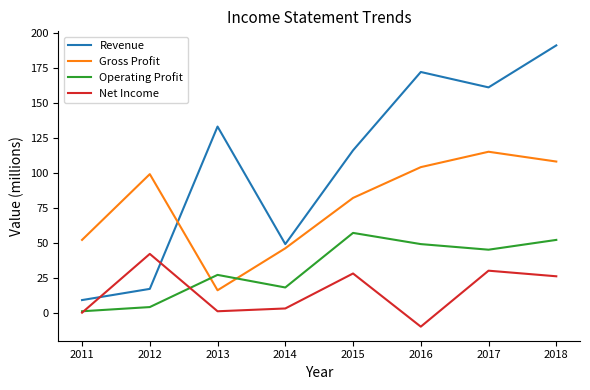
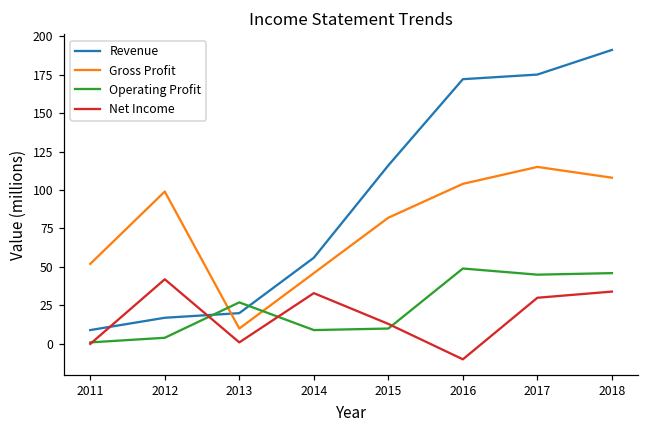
Revenue, 2013: 133 -> 20
Gross Profit, 2013: 16 -> 10
Revenue, 2014: 49 -> 56
Operating Profit, 2014: 18 -> 9
Net Income, 2014: 3 -> 33
Operating Profit, 2015: 57 -> 10
Net Income, 2015: 28 -> 13
Revenue, 2017: 161 -> 175
Operating Profit, 2018: 52 -> 46
Net Income, 2018: 26 -> 34
